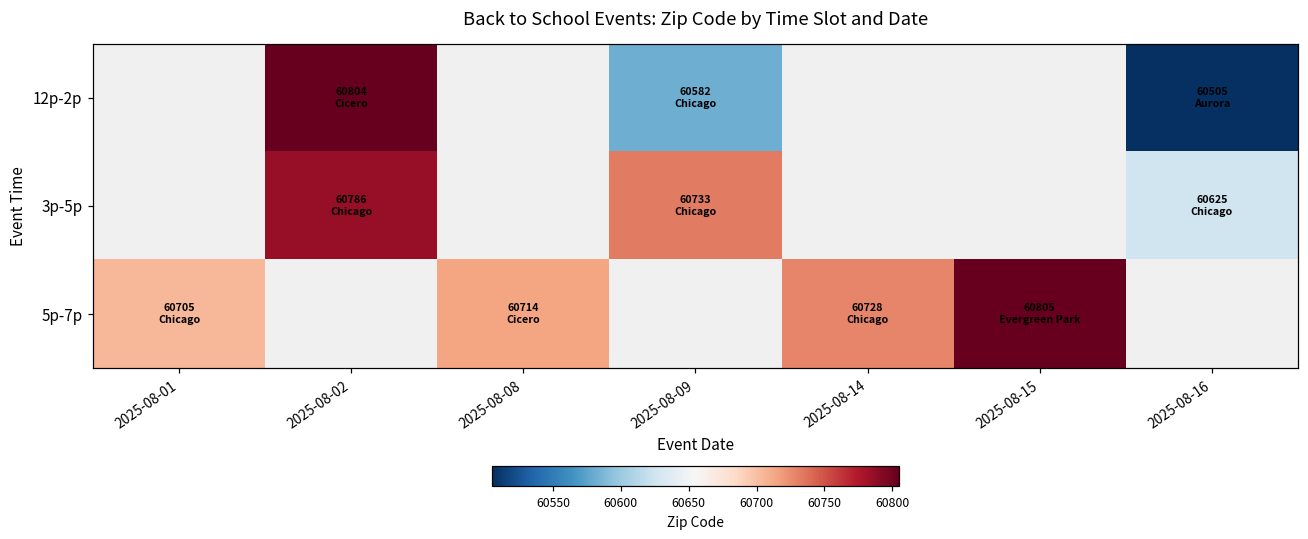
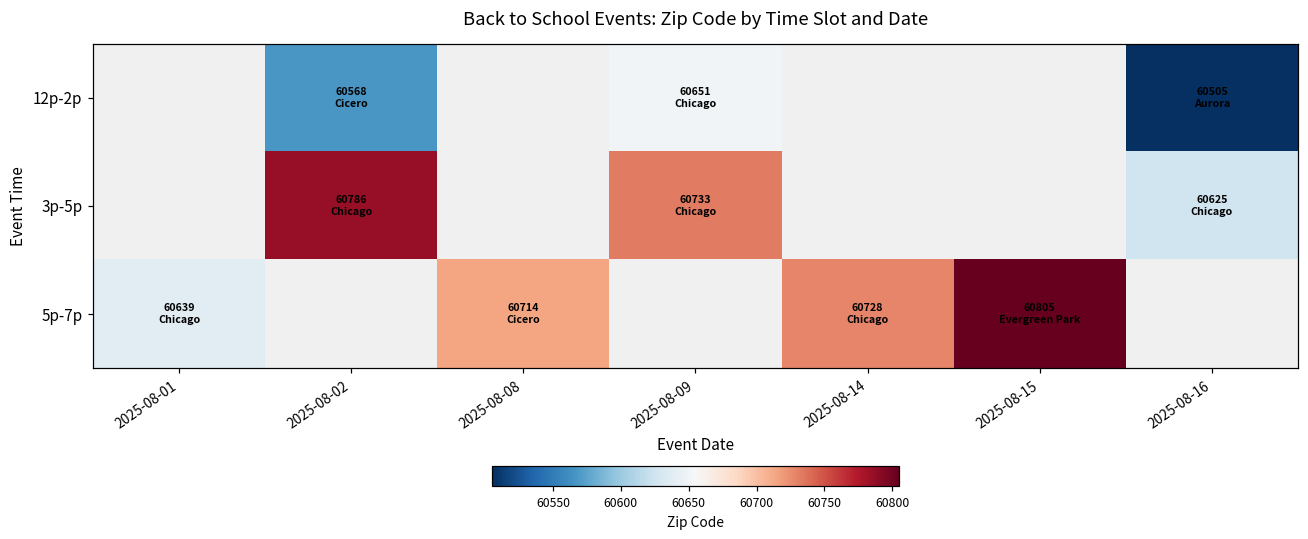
12p-2p, 2025-08-02: 60804 -> 60568
12p-2p, 2025-08-09: 60582 -> 60651
5p-7p, 2025-08-01: 60705 -> 60639
